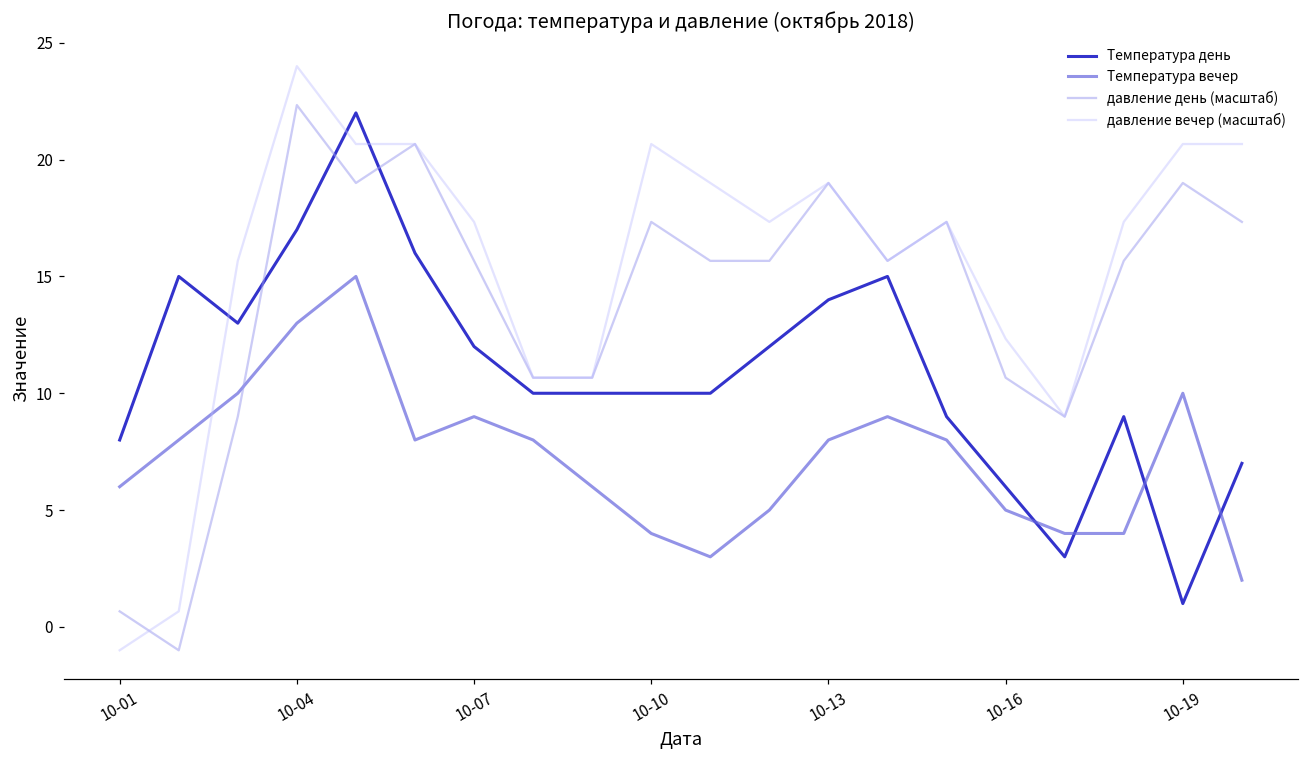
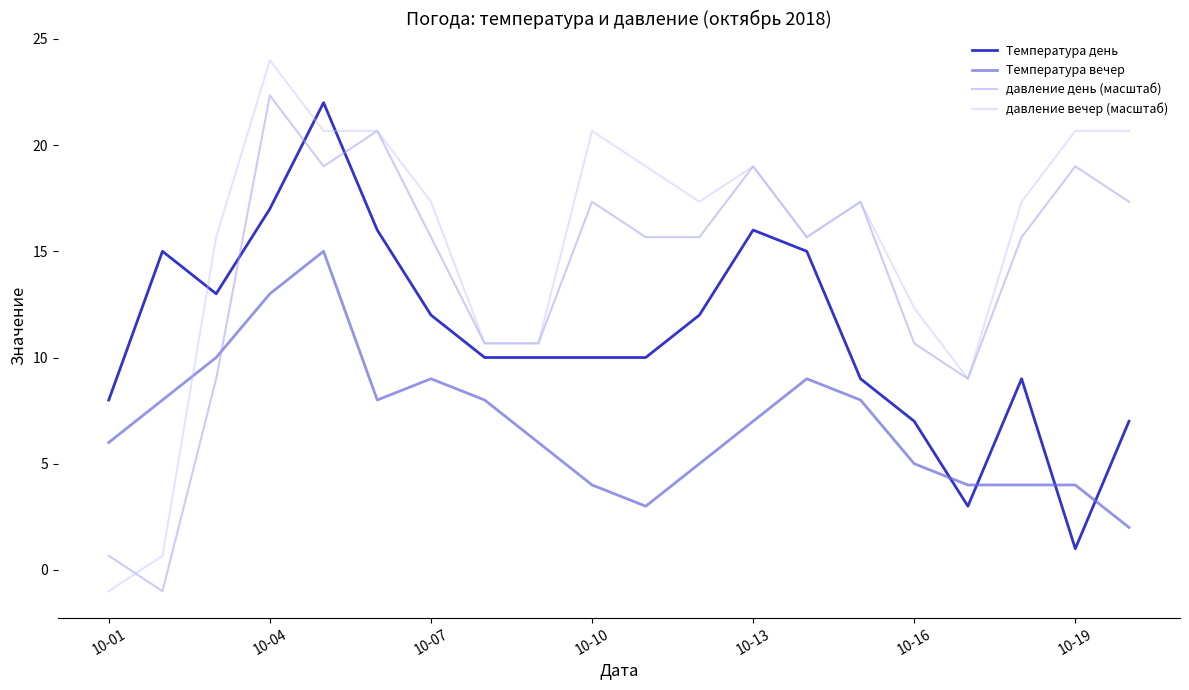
Температура день, 10-13: 14 -> 16
Температура вечер, 10-13: 8 -> 7
Температура день, 10-16: 6 -> 7
Температура вечер, 10-19: 10 -> 4
